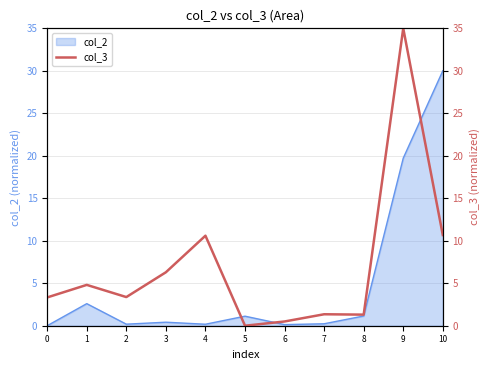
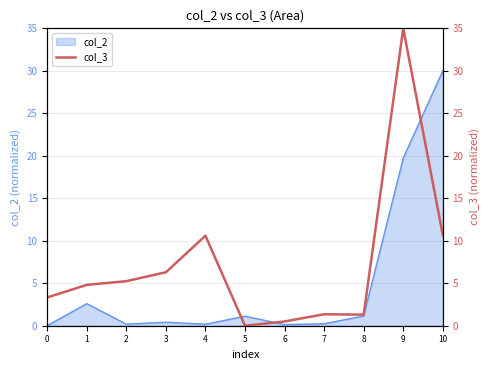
col_3, 2: 3 -> 5
